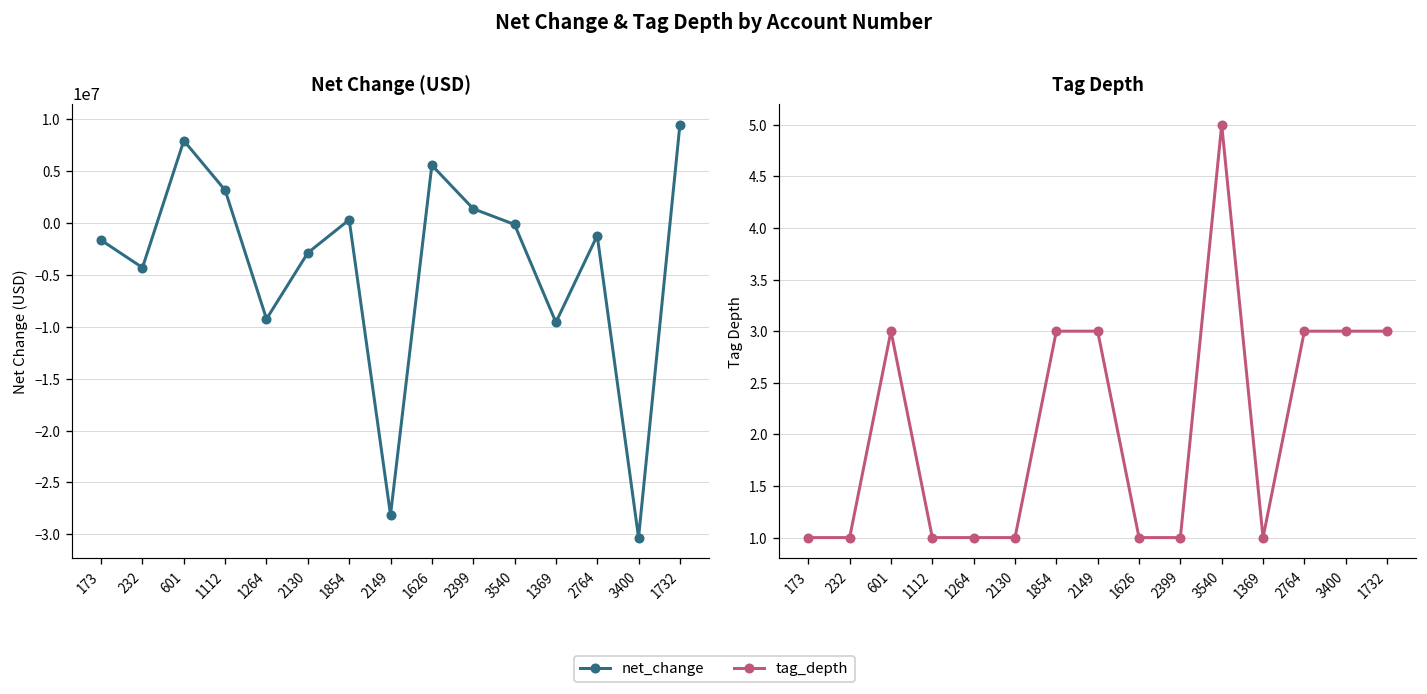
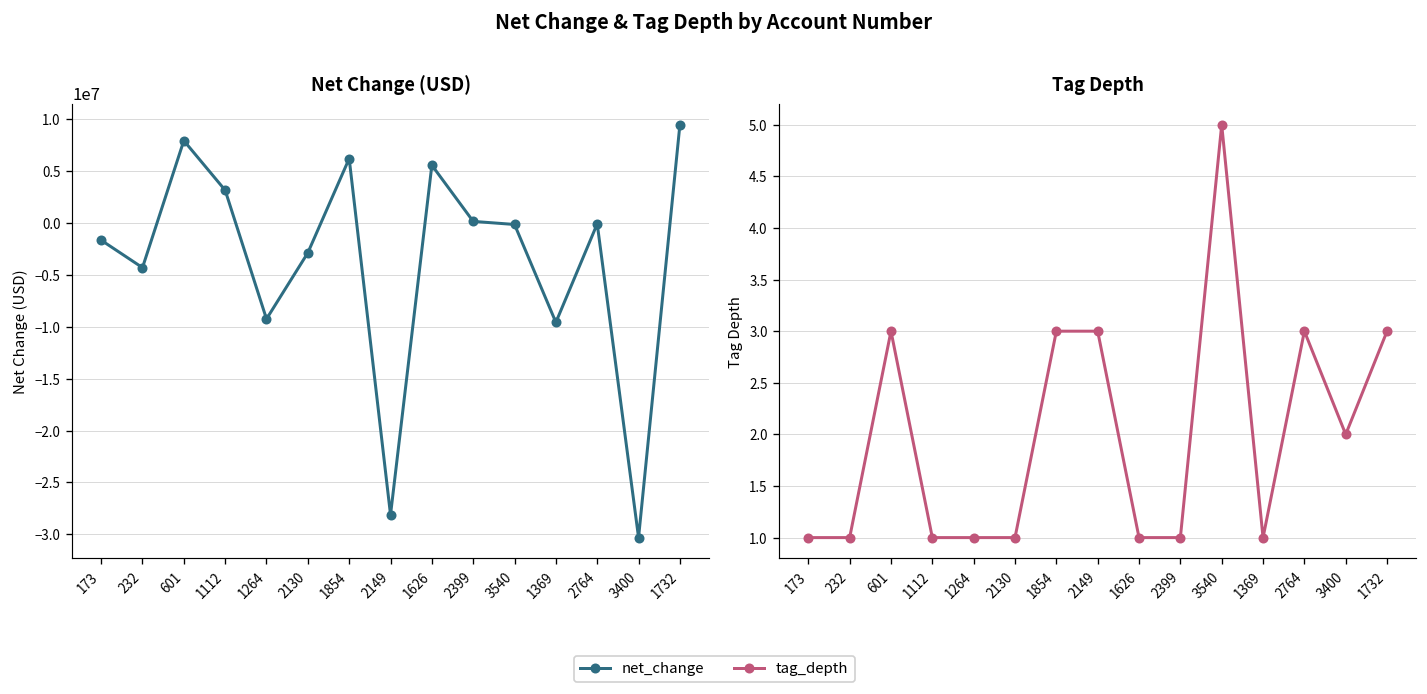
Net Change (USD), 1854: 0 -> 6000000
Net Change (USD), 2399: 1000000 -> 0
Net Change (USD), 2764: -1000000 -> 0
Tag Depth, 3400: 3 -> 2
